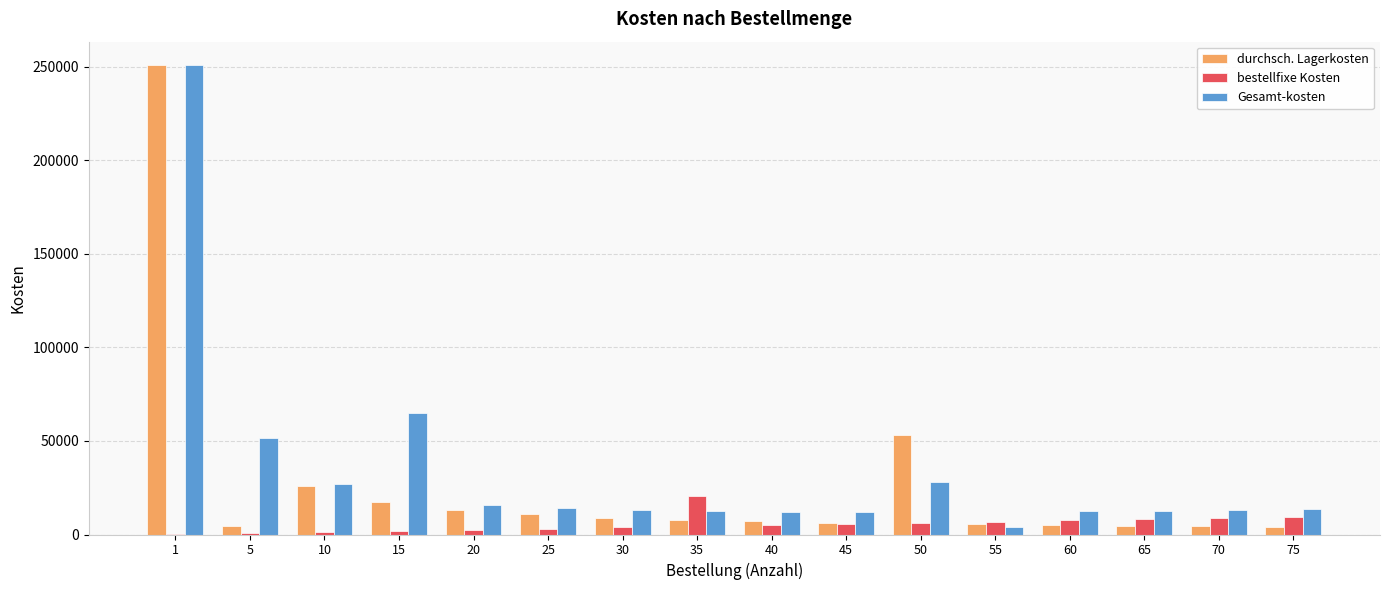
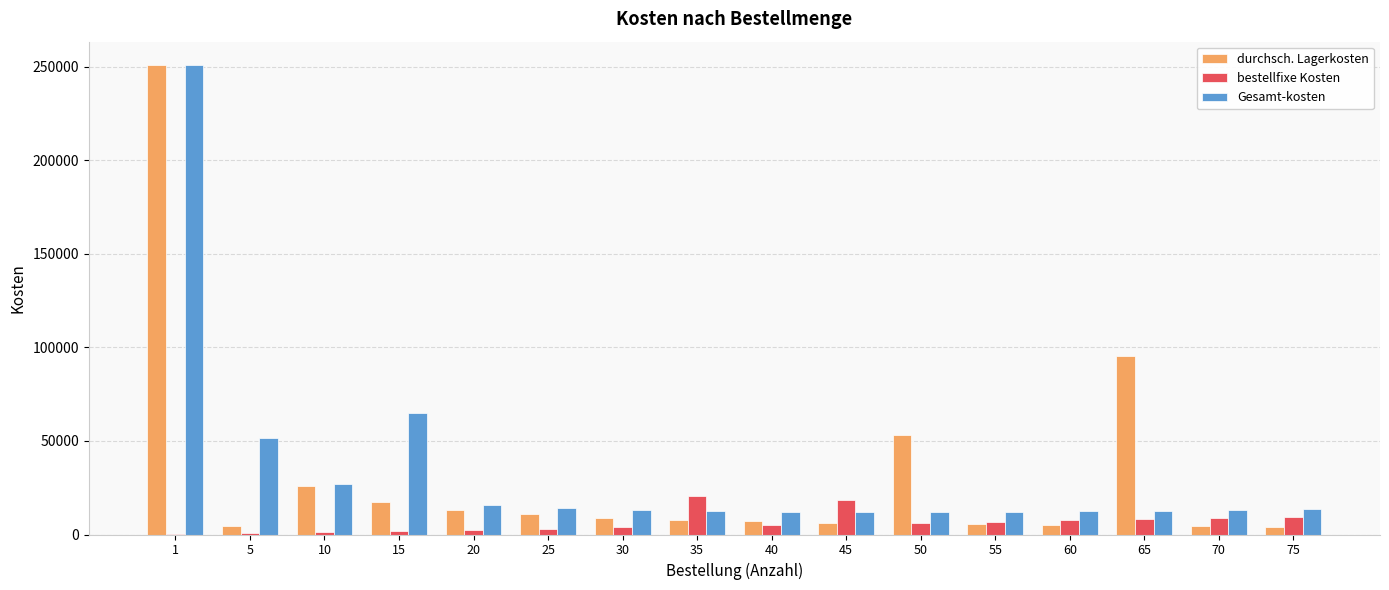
bestellfixe Kosten, 45: 6000 -> 18000
Gesamt-kosten, 50: 28000 -> 12000
Gesamt-kosten, 55: 4000 -> 12000
durchsch. Lagerkosten, 65: 5000 -> 95000
